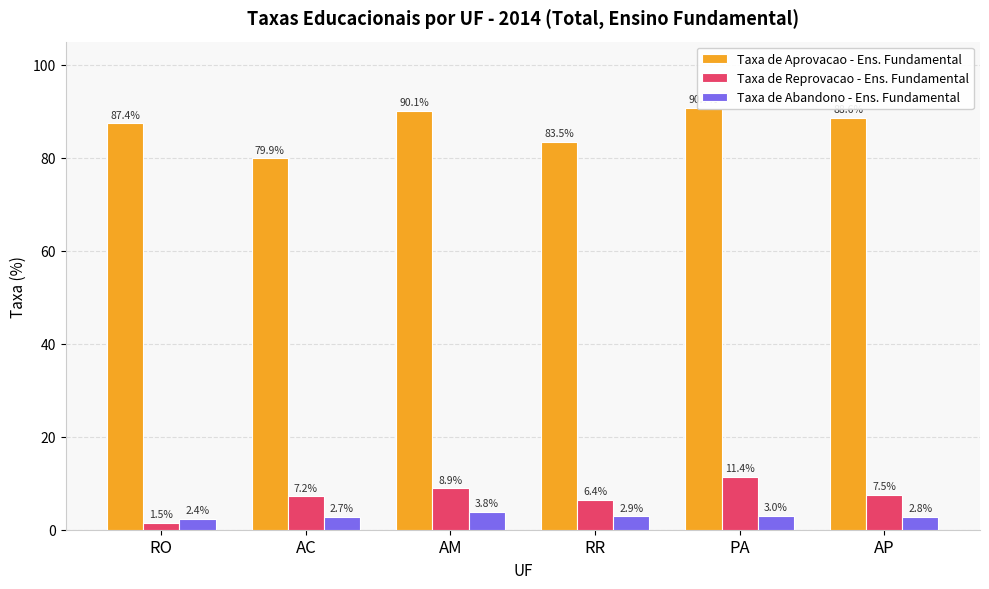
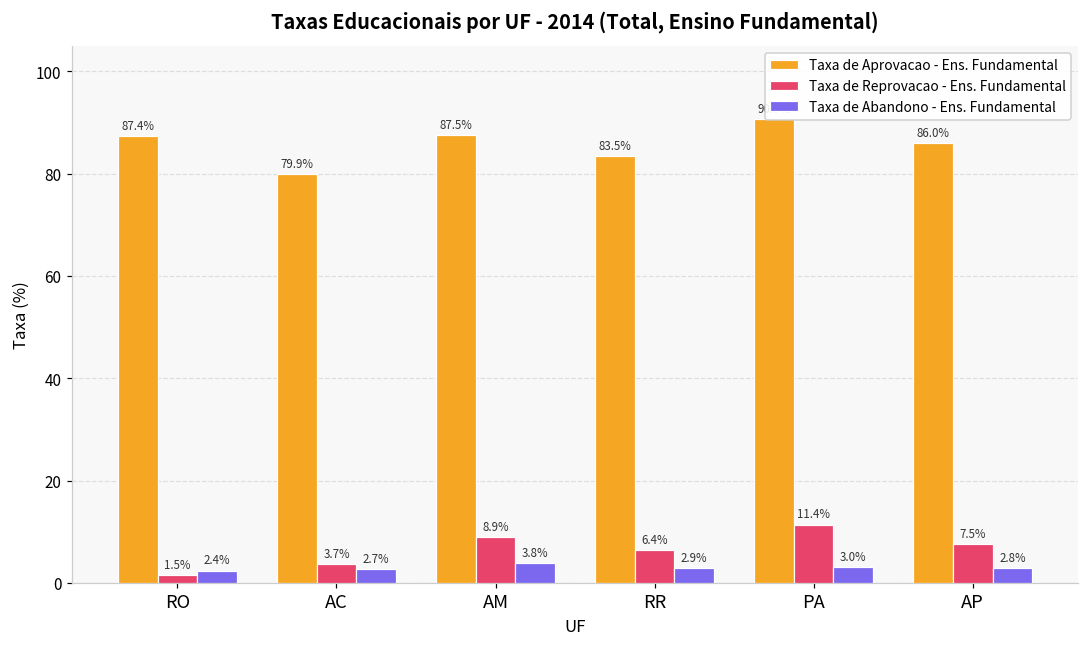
Taxa de Reprovacao - Ens. Fundamental, AC: 7.2% -> 3.7%
Taxa de Aprovacao - Ens. Fundamental, AM: 90.1% -> 87.5%
Taxa de Aprovacao - Ens. Fundamental, AP: 89 -> 86
